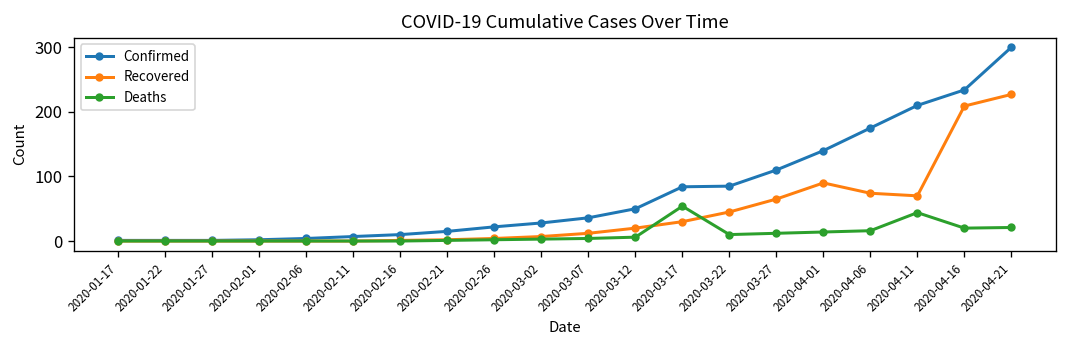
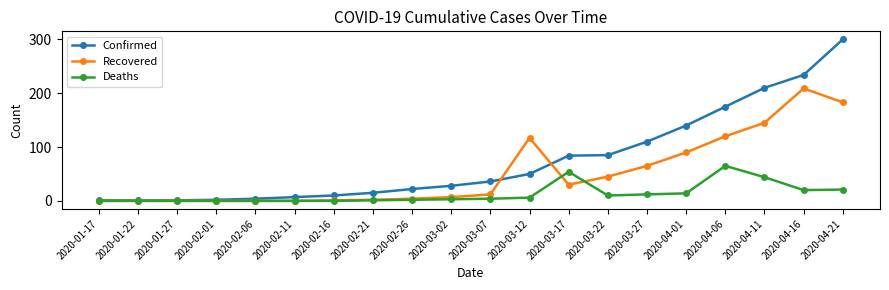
Recovered, 2020-03-12: 20 -> 120
Recovered, 2020-04-06: 70 -> 120
Deaths, 2020-04-06: 20 -> 70
Recovered, 2020-04-11: 70 -> 150
Recovered, 2020-04-21: 230 -> 180
